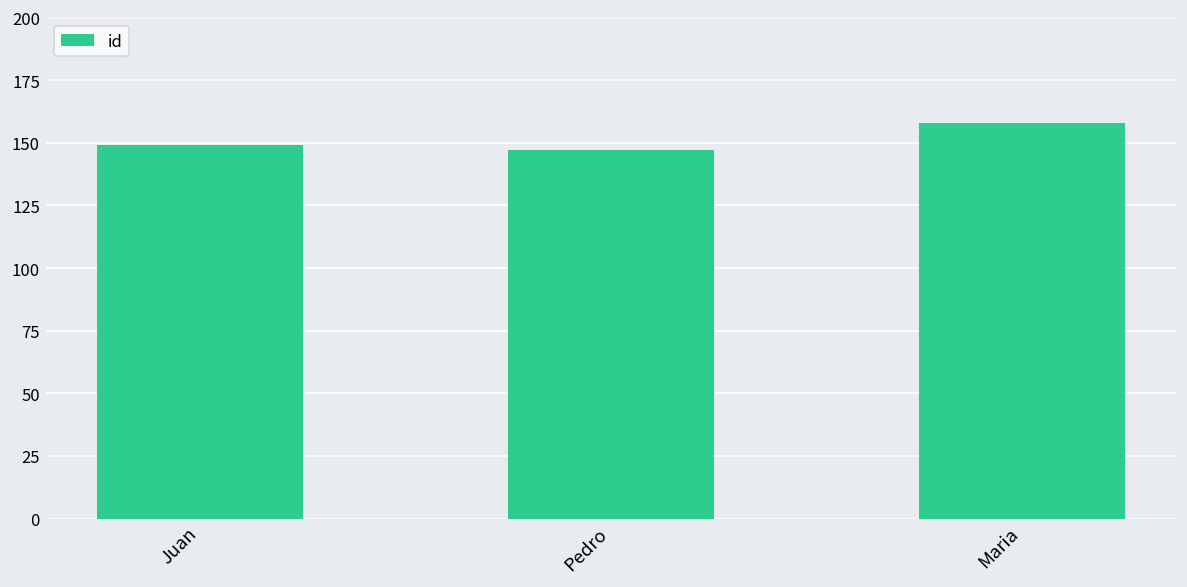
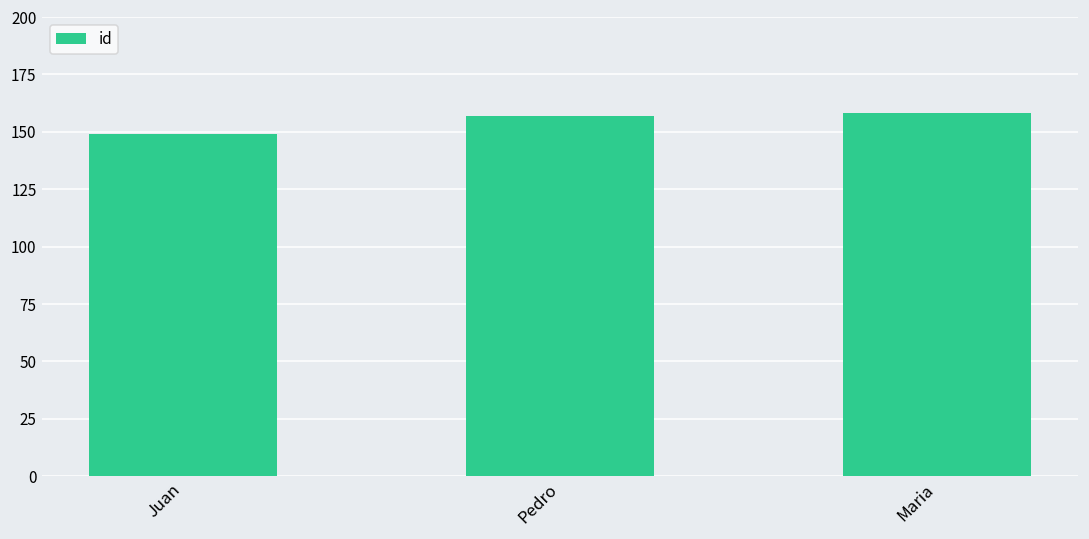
Pedro: 147 -> 157
